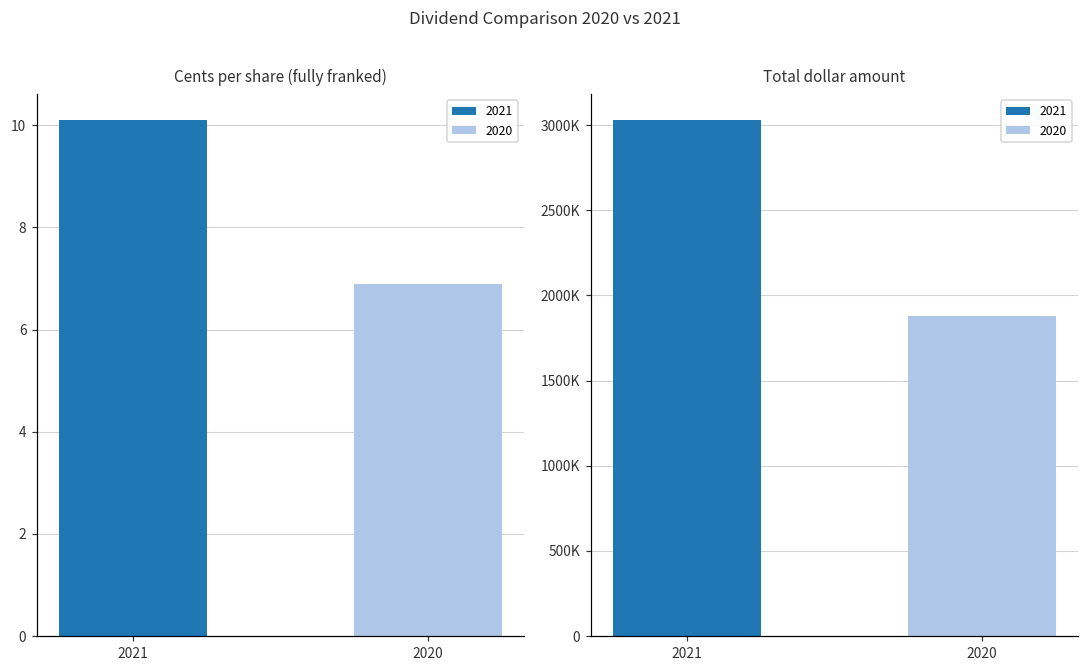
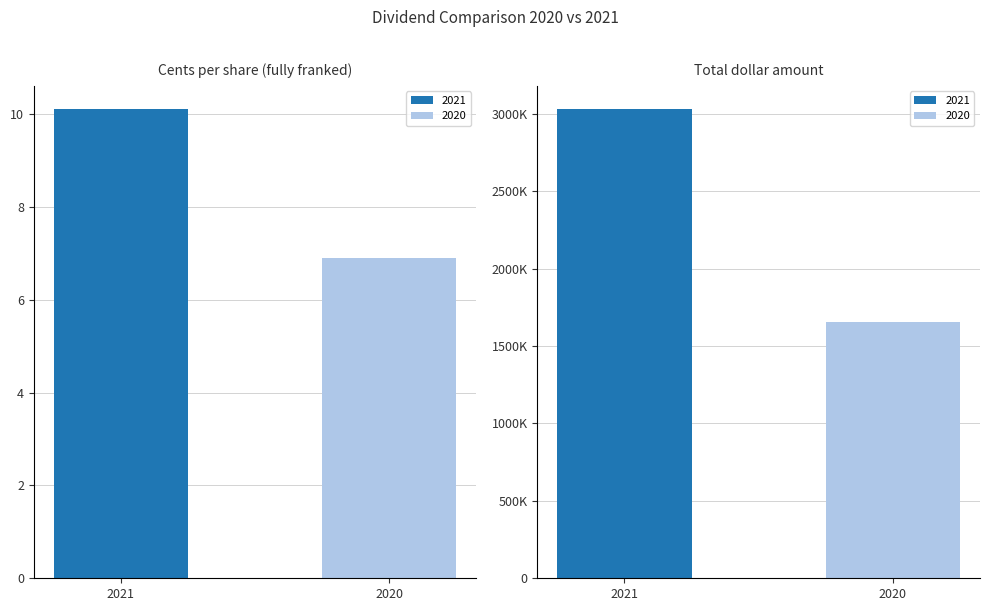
Total dollar amount, 2020: 1880000 -> 1660000
